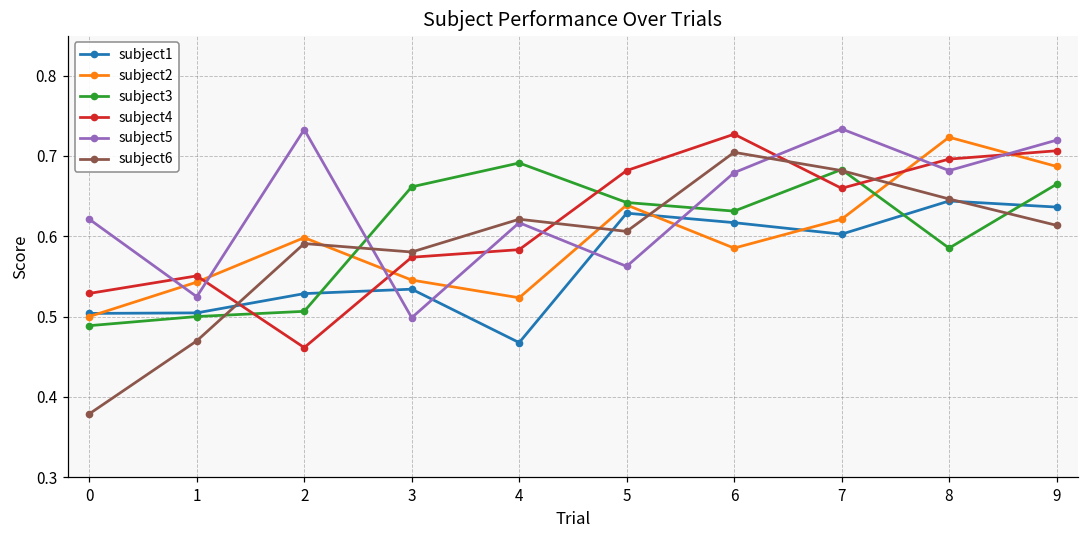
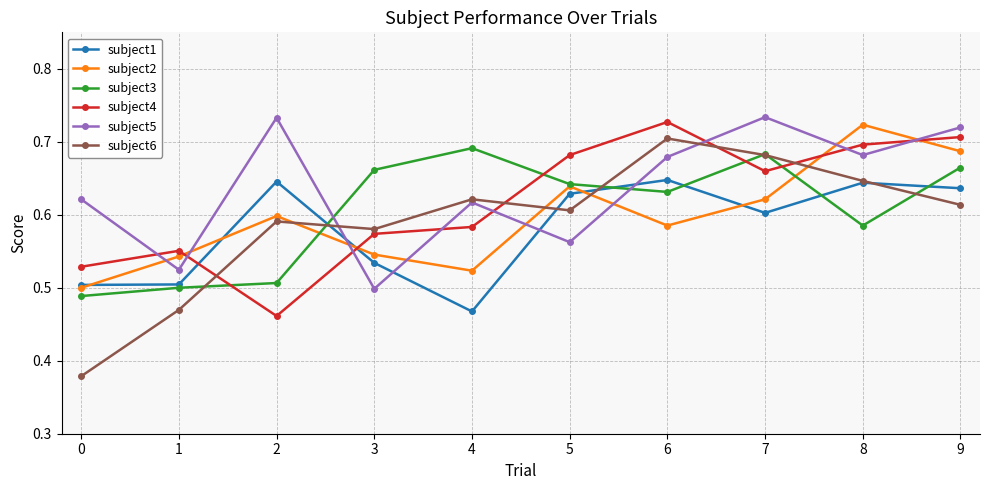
subject1, 2: 0.53 -> 0.65
subject1, 6: 0.62 -> 0.65
